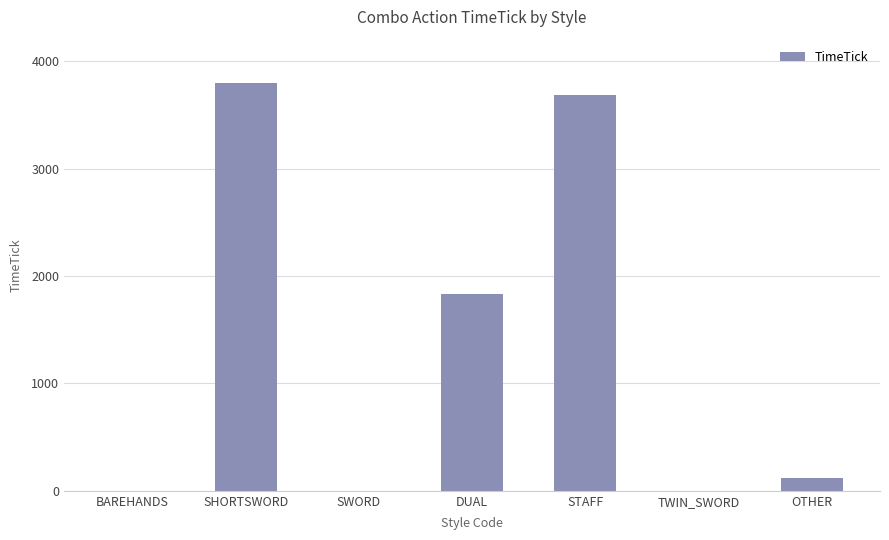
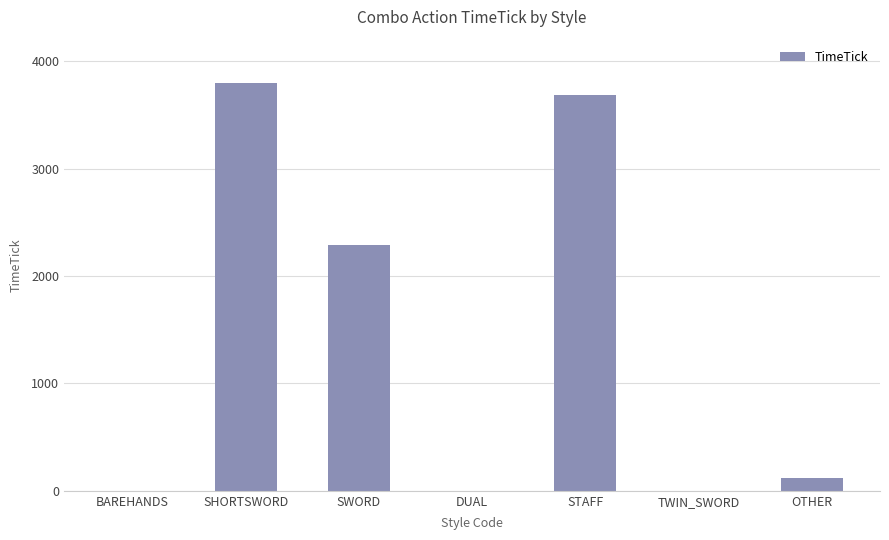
SWORD: 0 -> 2290
DUAL: 1830 -> 0
